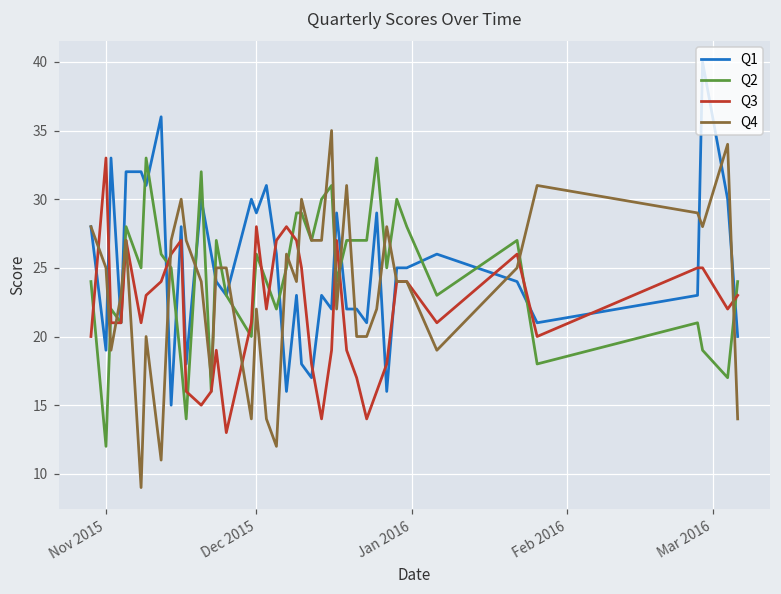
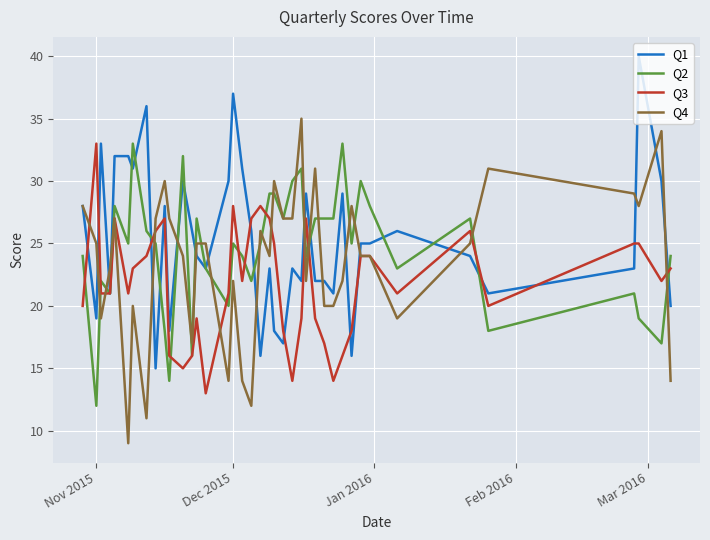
Q1, Dec 2015: 29 -> 37
Q2, Dec 2015: 26 -> 25
